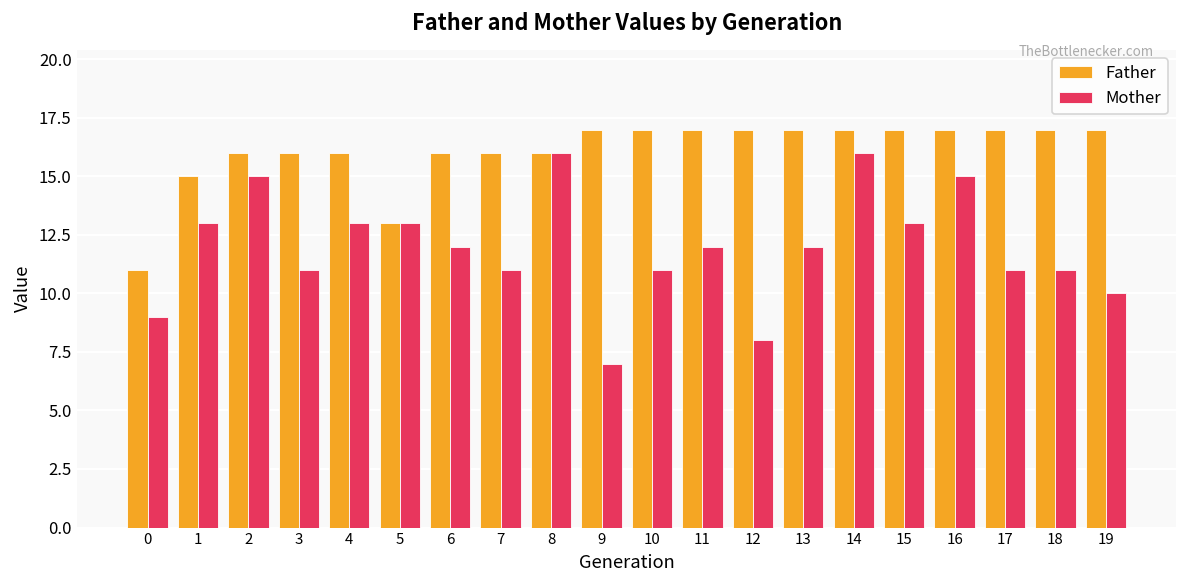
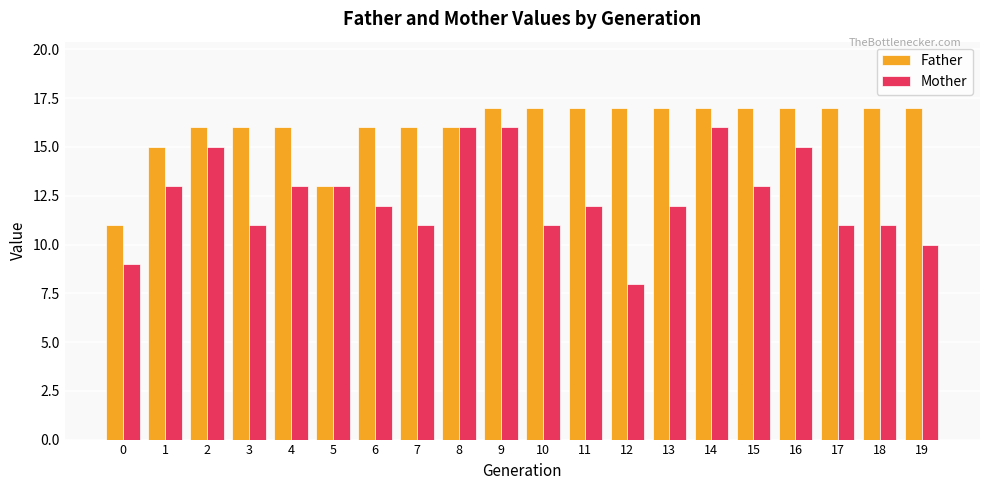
Mother, 9: 7 -> 16
